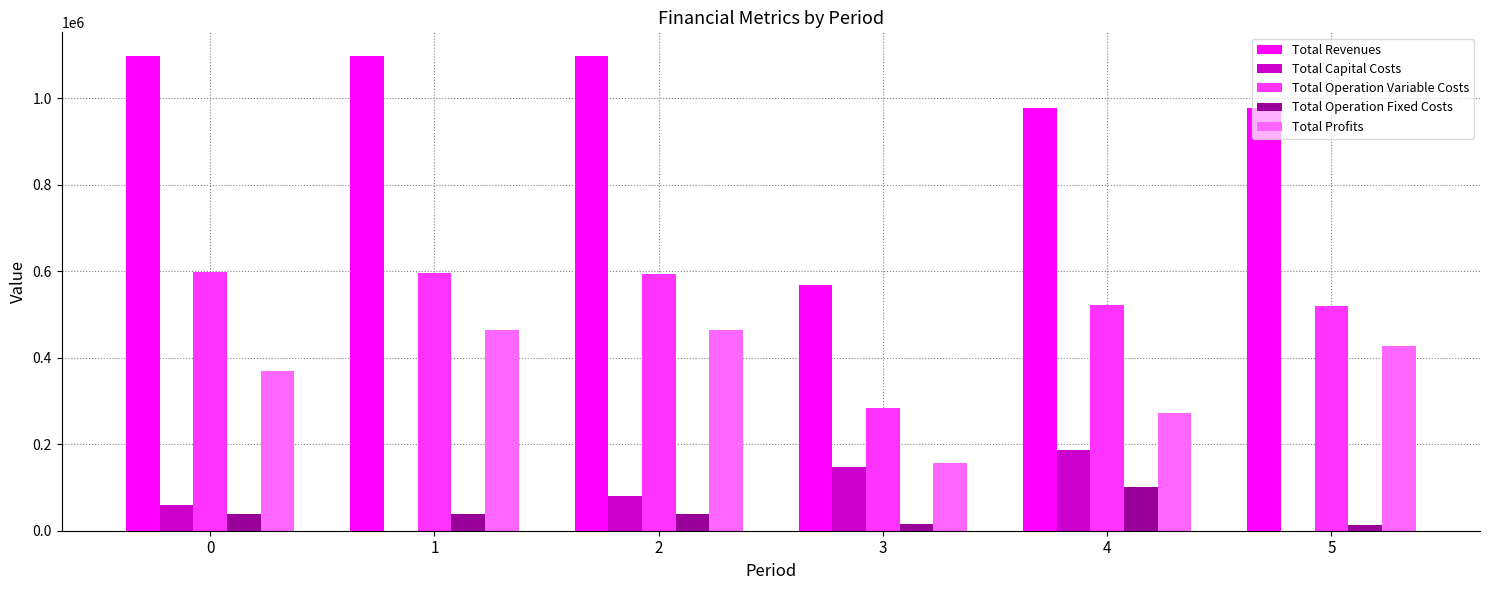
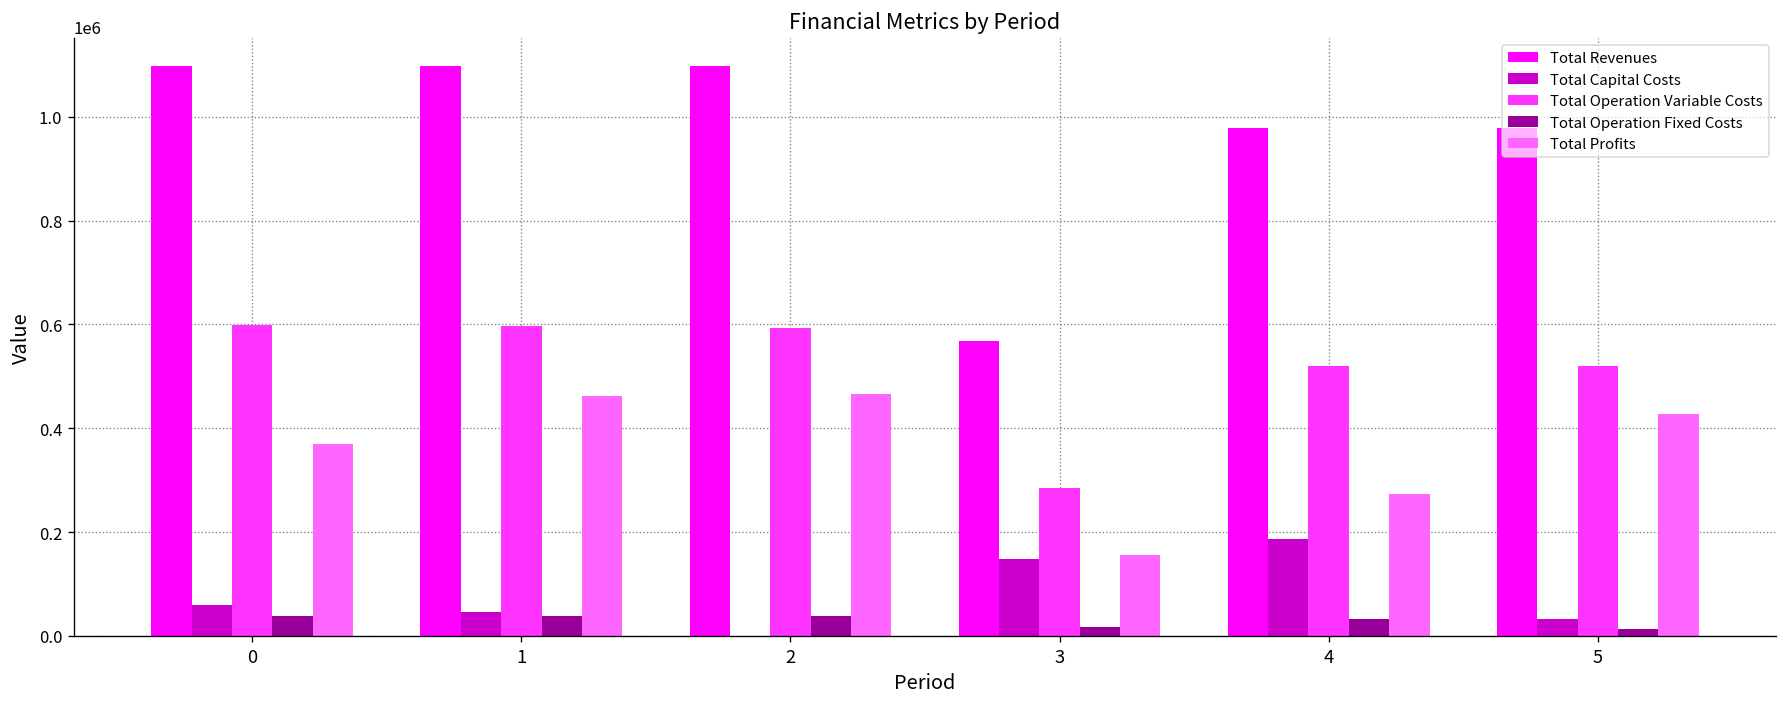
Total Capital Costs, 1: 0 -> 50000
Total Capital Costs, 2: 80000 -> 0
Total Operation Fixed Costs, 4: 100000 -> 30000
Total Capital Costs, 5: 0 -> 30000
